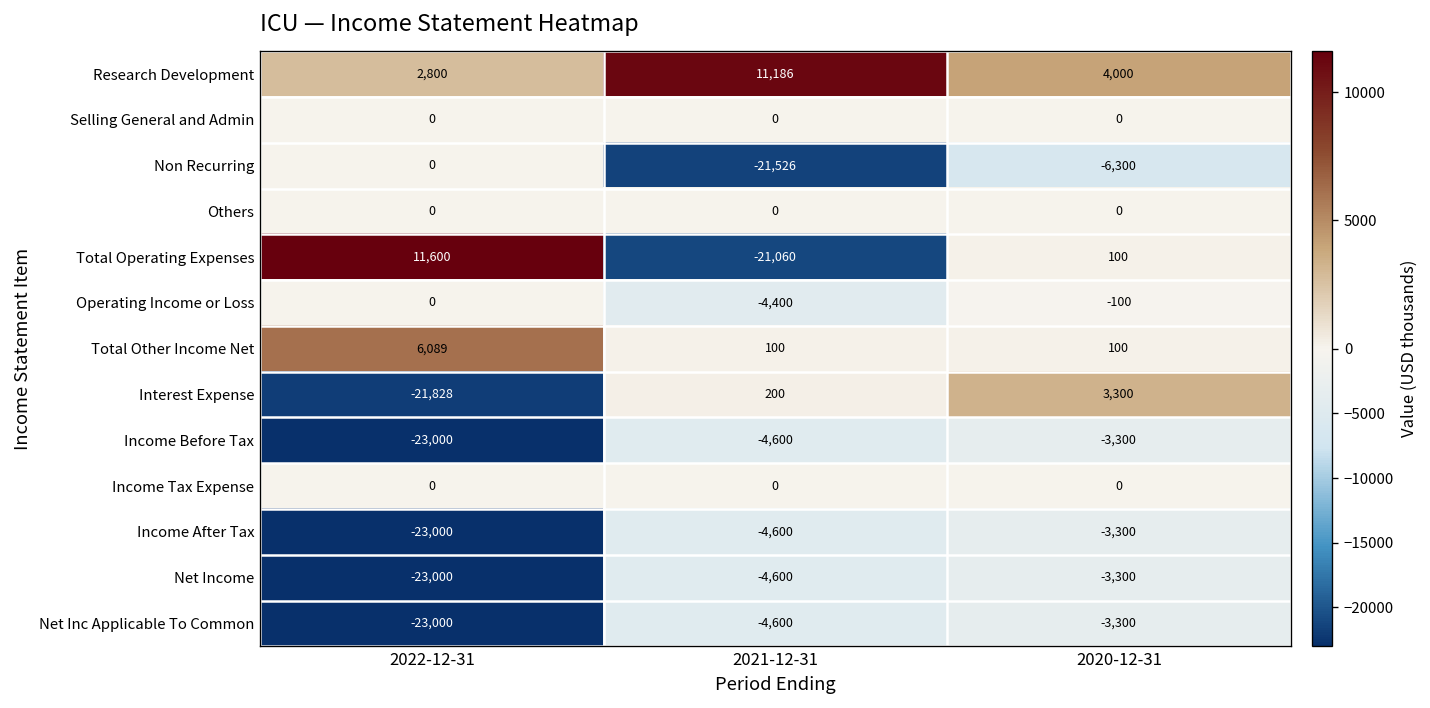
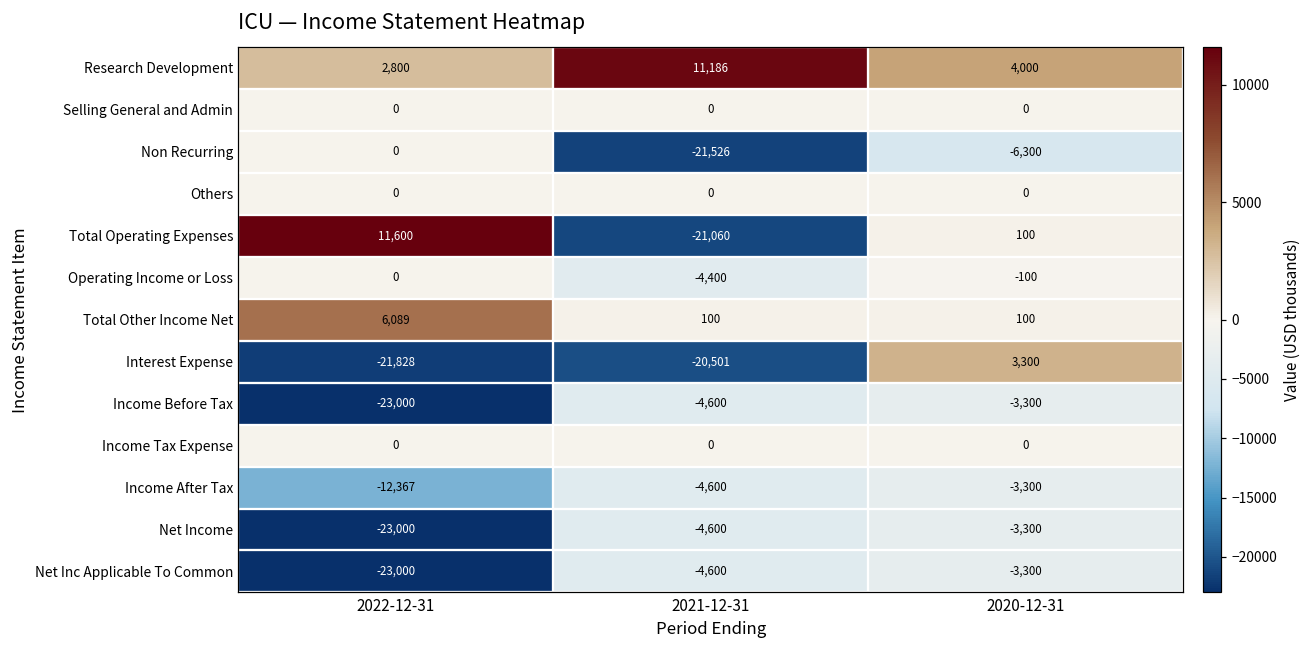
Interest Expense, 2021-12-31: 200 -> -20,501
Income After Tax, 2022-12-31: -23,000 -> -12,367
